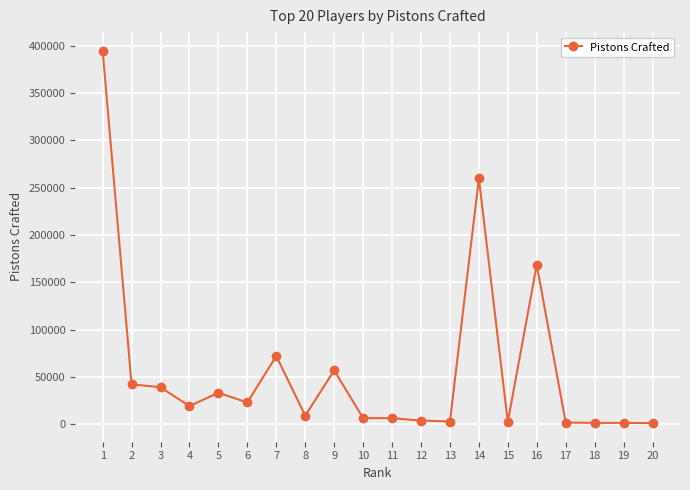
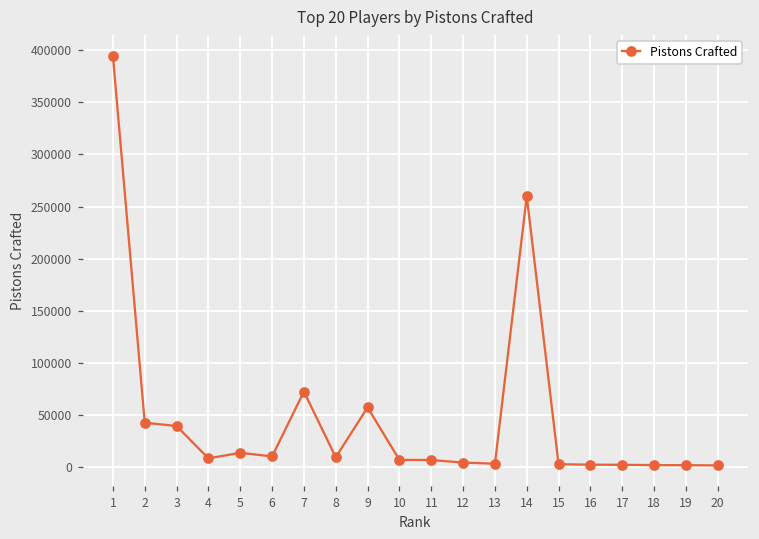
4: 20000 -> 10000
5: 30000 -> 10000
6: 20000 -> 10000
16: 170000 -> 0
